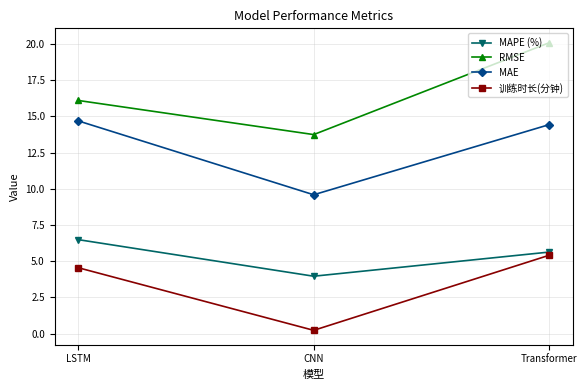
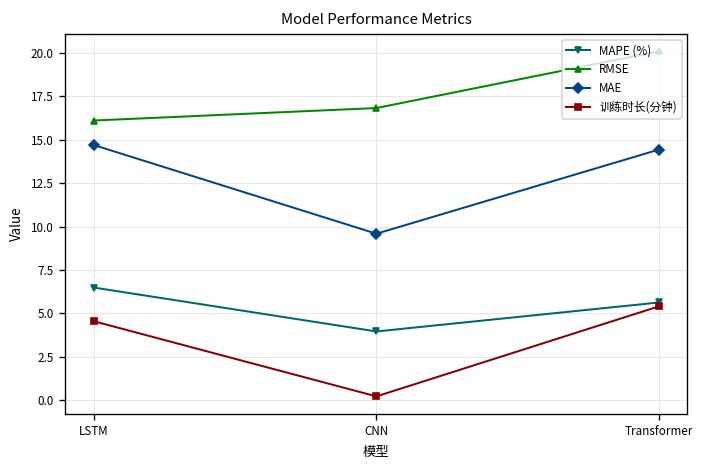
RMSE, CNN: 13.8 -> 16.8
